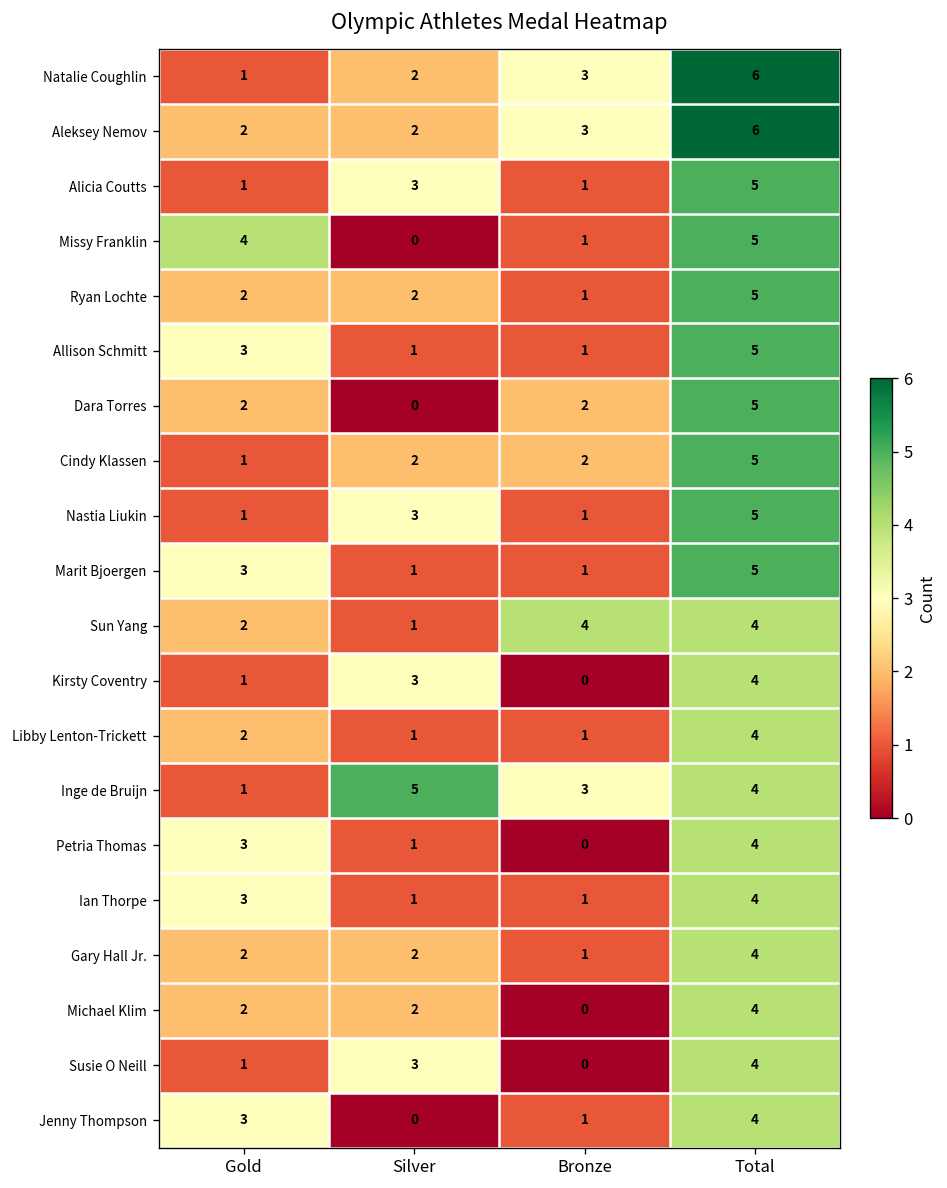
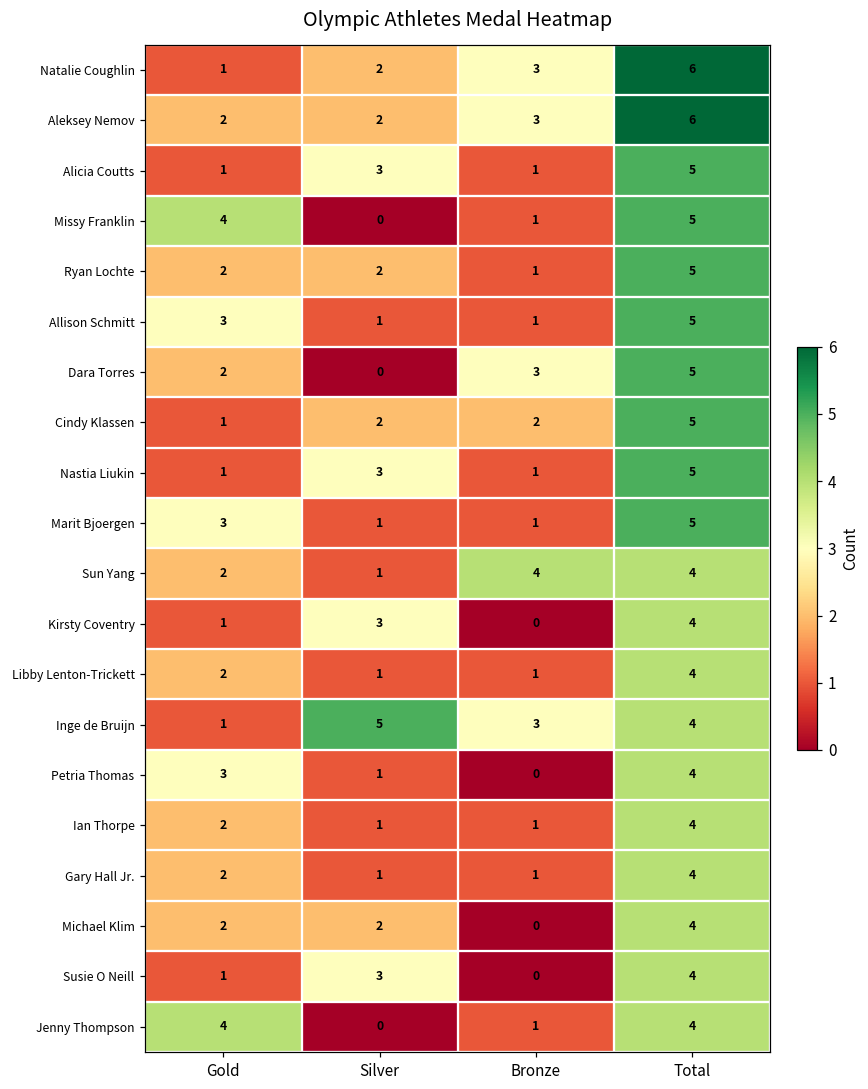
Dara Torres, Bronze: 2 -> 3
Ian Thorpe, Gold: 3 -> 2
Gary Hall Jr., Silver: 2 -> 1
Jenny Thompson, Gold: 3 -> 4
